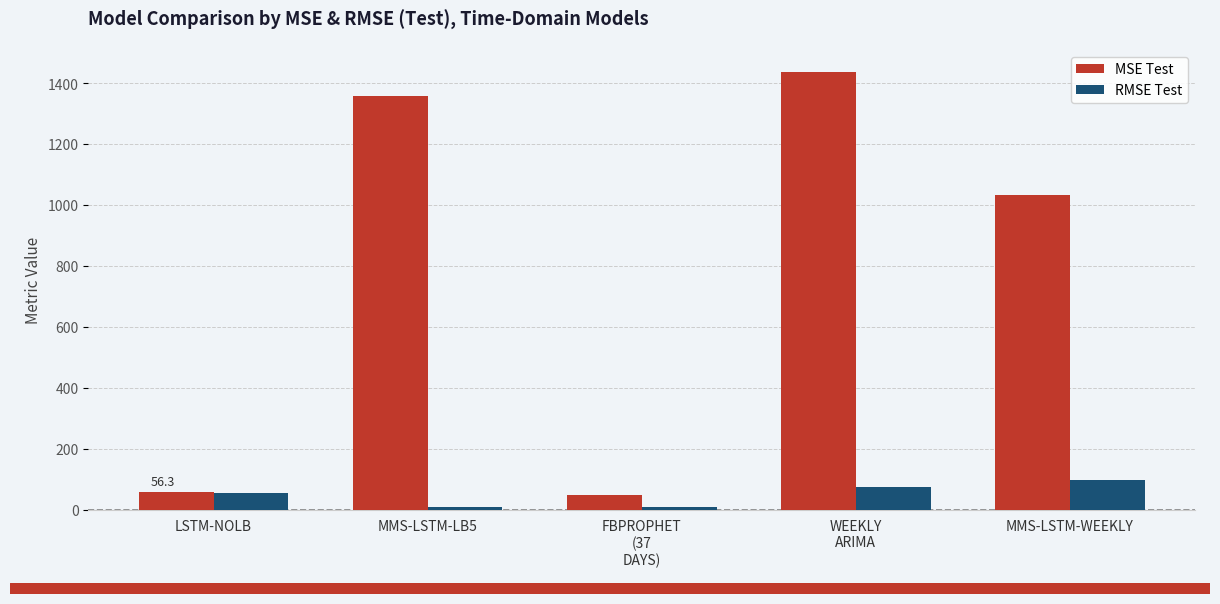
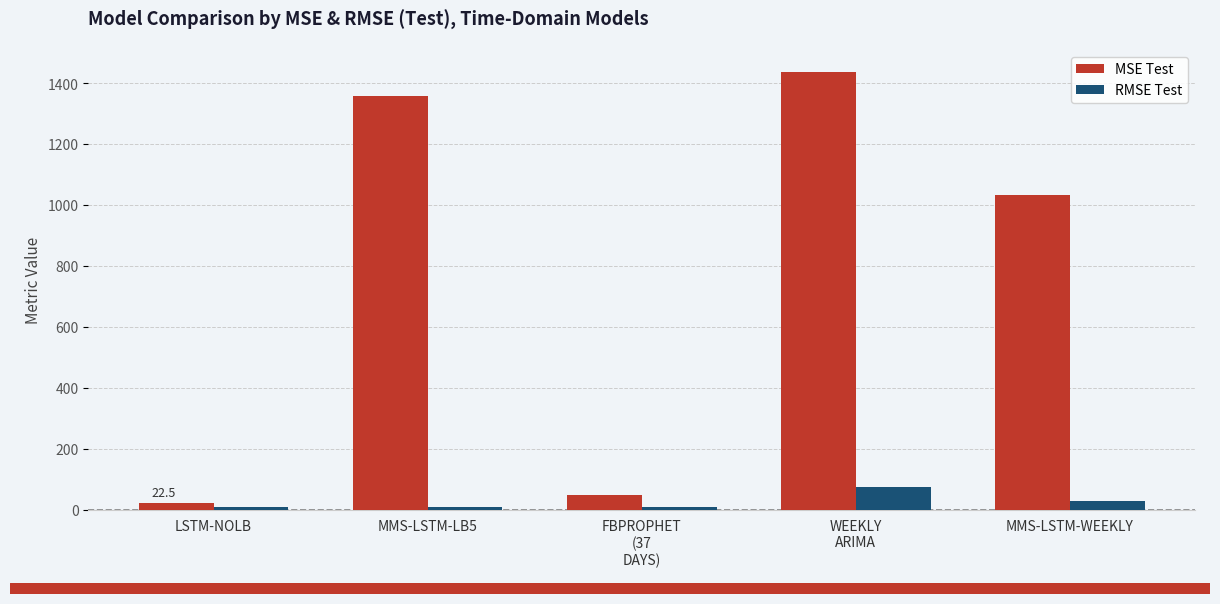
MSE Test, LSTM-NOLB: 56.3 -> 22.5
RMSE Test, LSTM-NOLB: 50 -> 10
RMSE Test, MMS-LSTM-WEEKLY: 100 -> 30
